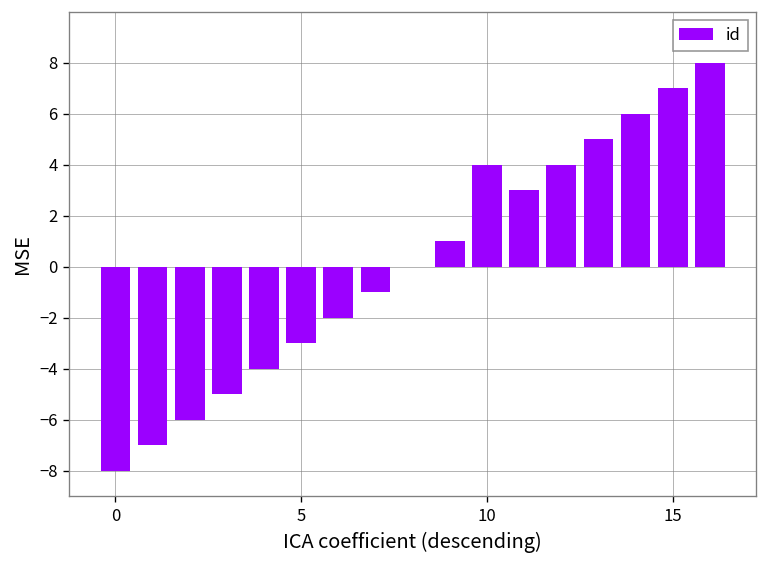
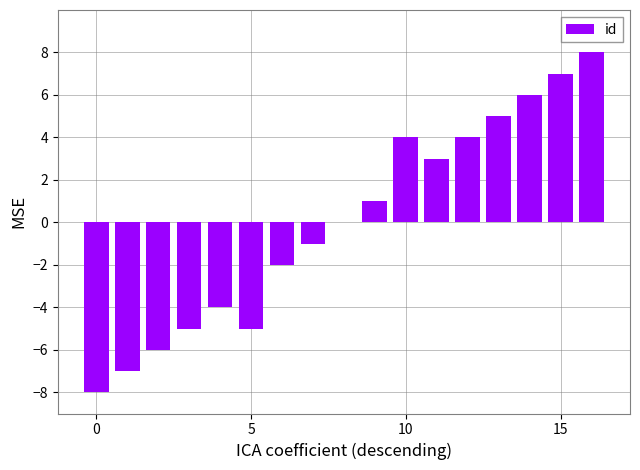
5: -3.0 -> -5.0
